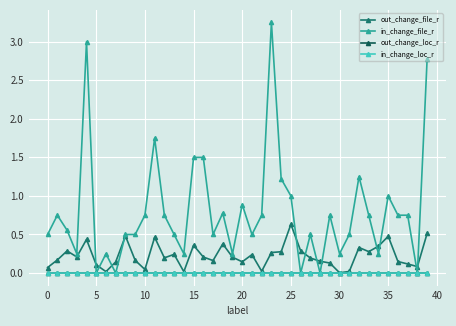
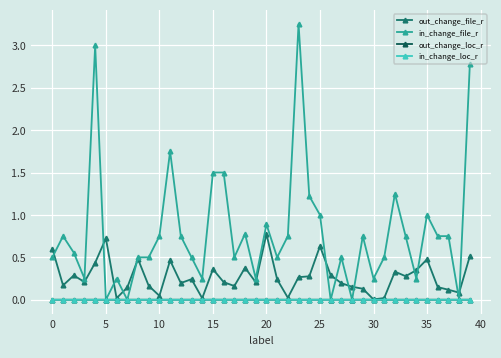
out_change_file_r, 0: 0.1 -> 0.6
out_change_file_r, 5: 0.1 -> 0.7
out_change_file_r, 20: 0.1 -> 0.8
